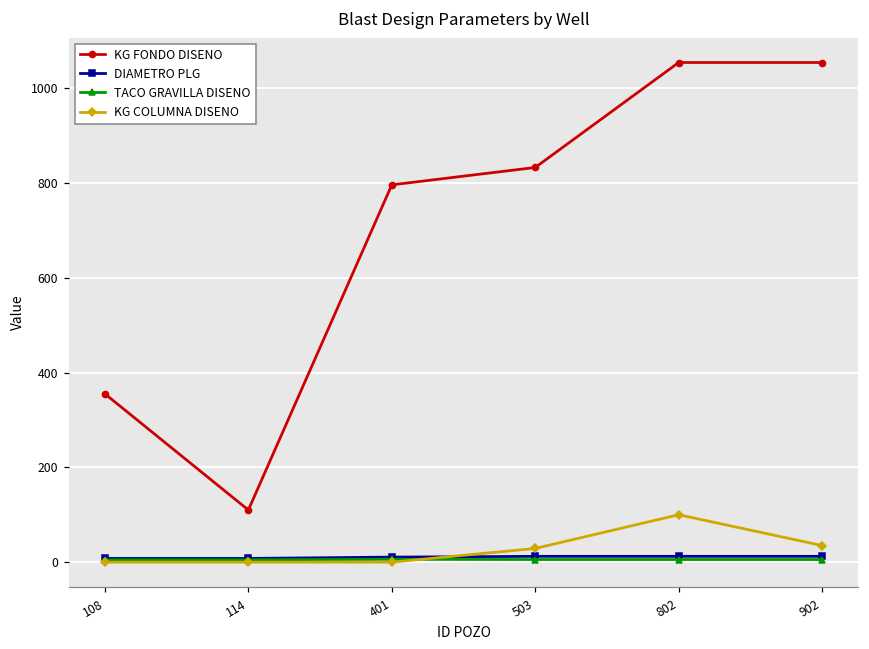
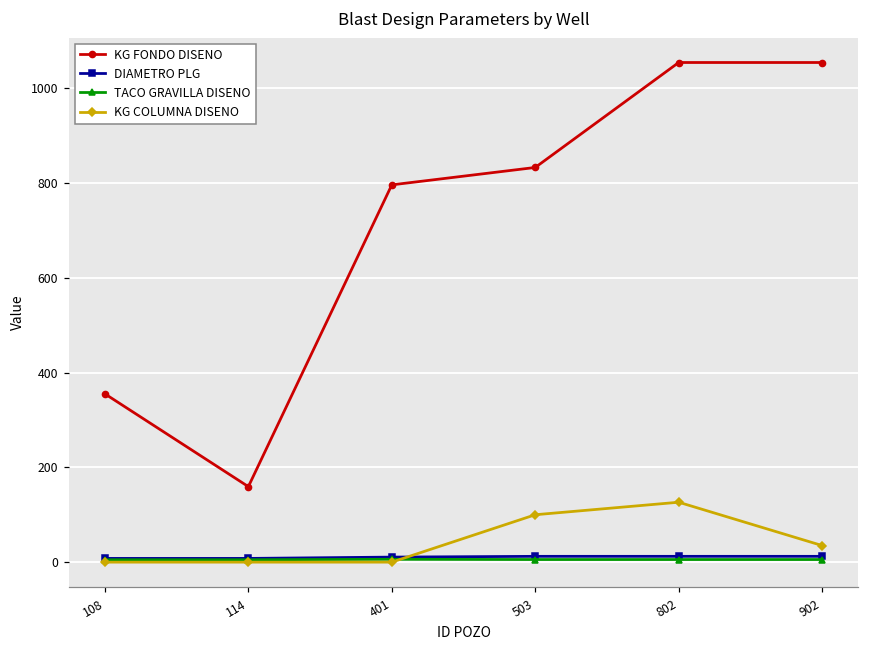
KG FONDO DISENO, 114: 110 -> 160
KG COLUMNA DISENO, 503: 30 -> 100
KG COLUMNA DISENO, 802: 100 -> 130
